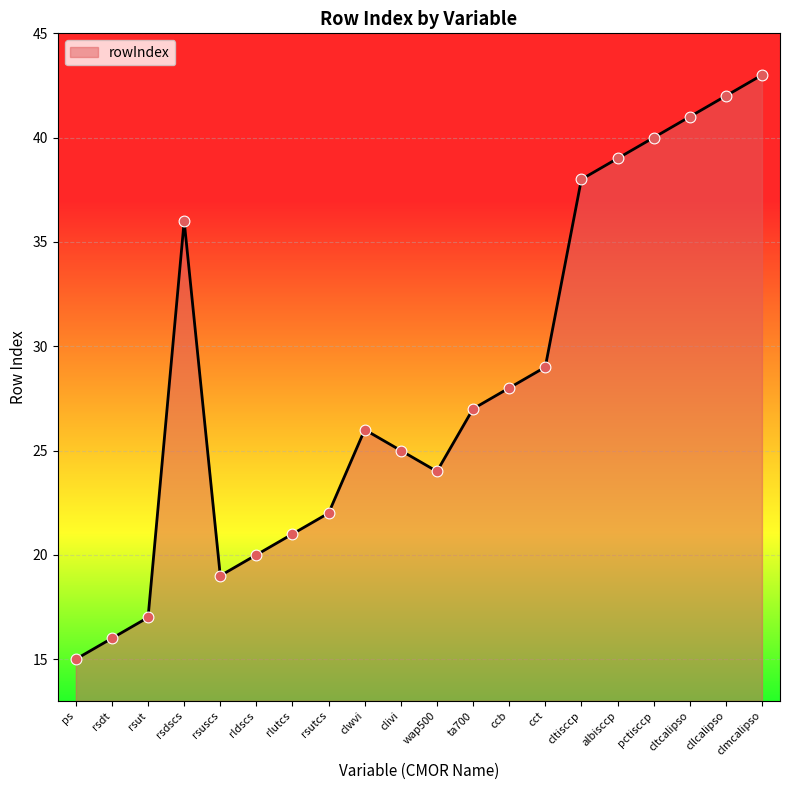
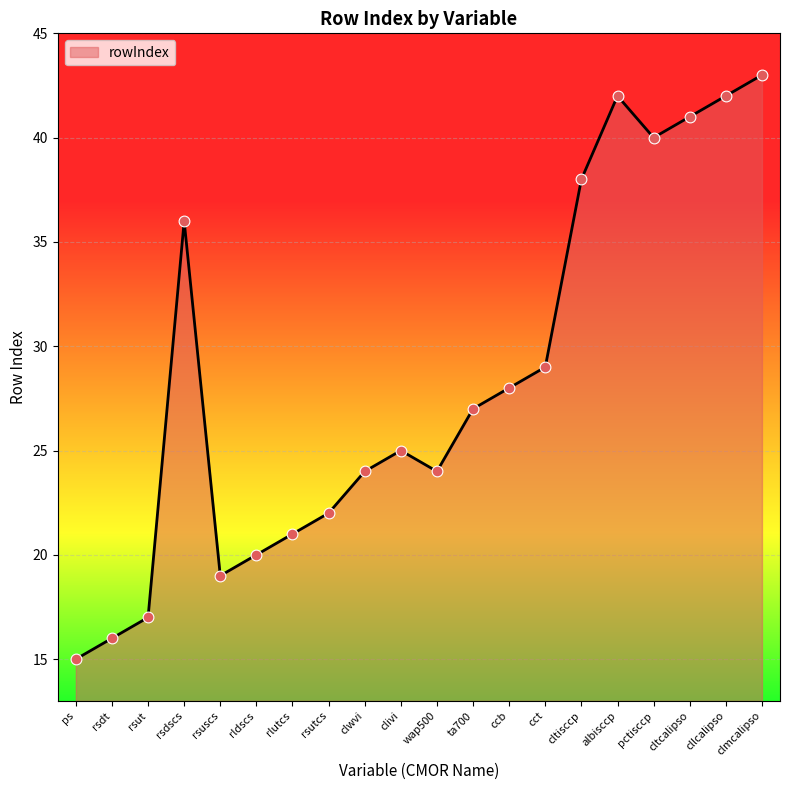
clwvi: 26 -> 24
albisccp: 39 -> 42
